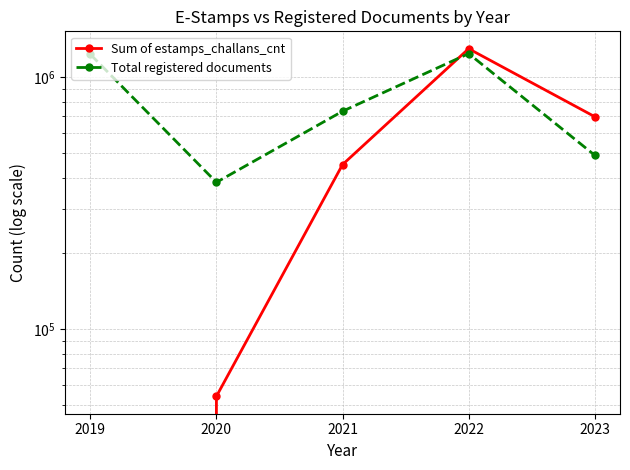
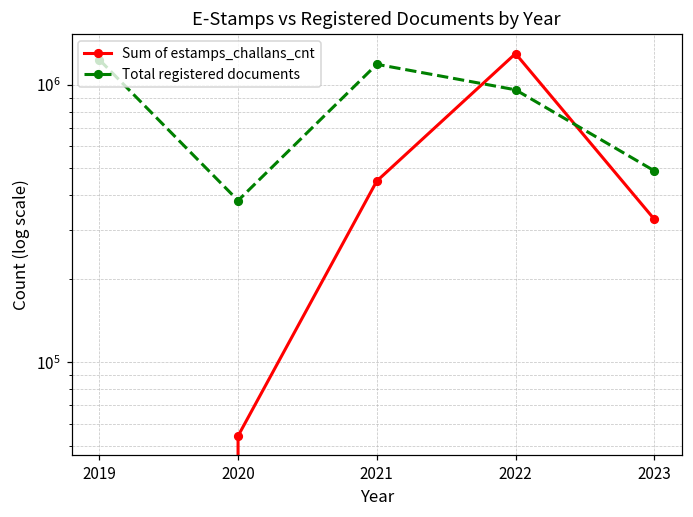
Total registered documents, 2021: 730000 -> 1200000
Total registered documents, 2022: 1200000 -> 960000
Sum of estamps_challans_cnt, 2023: 700000 -> 330000
